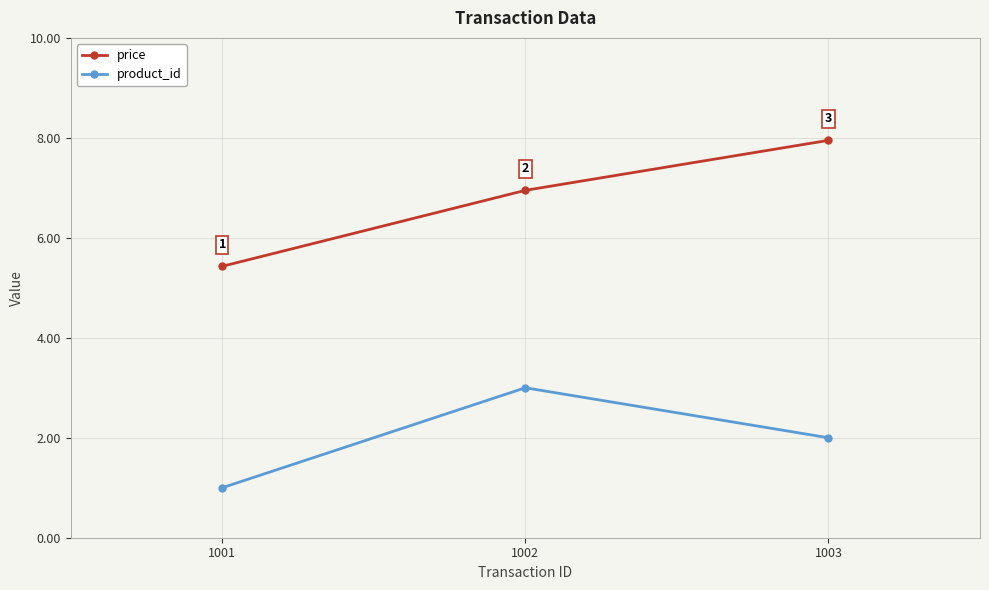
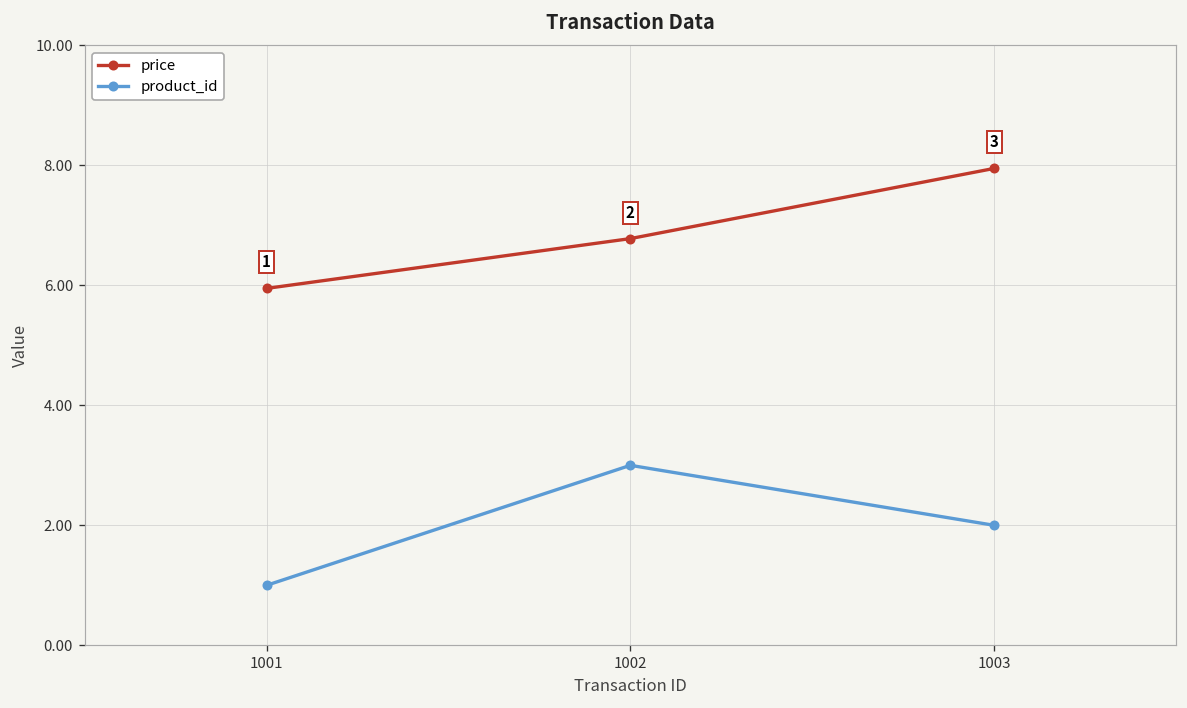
price, 1001: 5.4 -> 6.0
price, 1002: 7.0 -> 6.8
